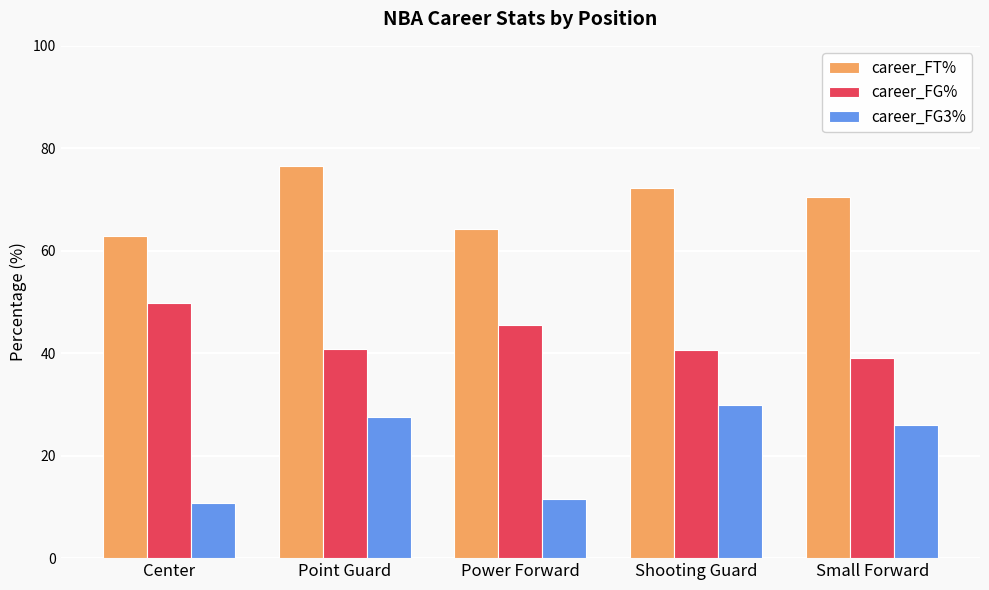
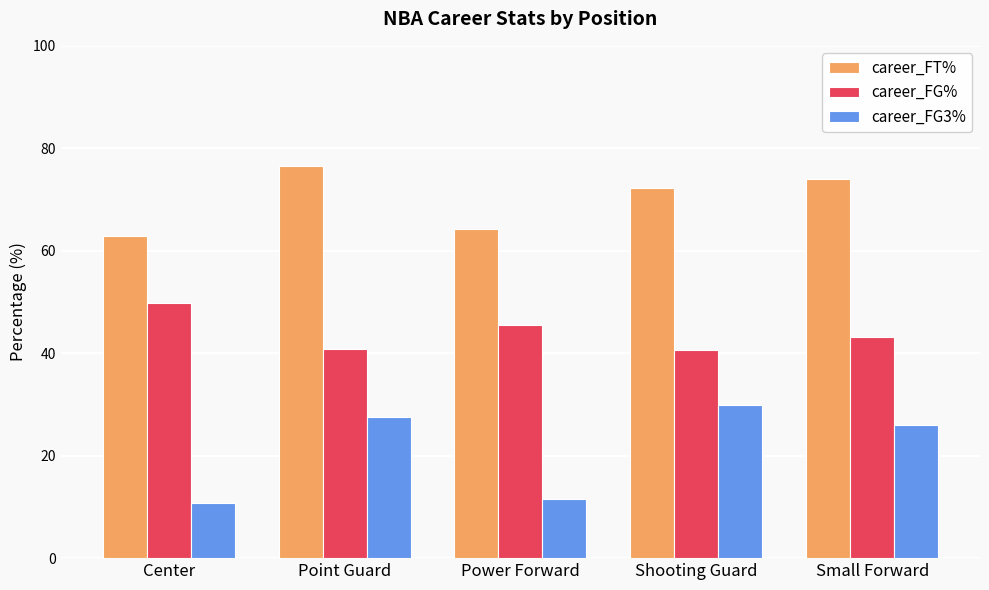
career_FT%, Small Forward: 71 -> 74
career_FG%, Small Forward: 39 -> 43
